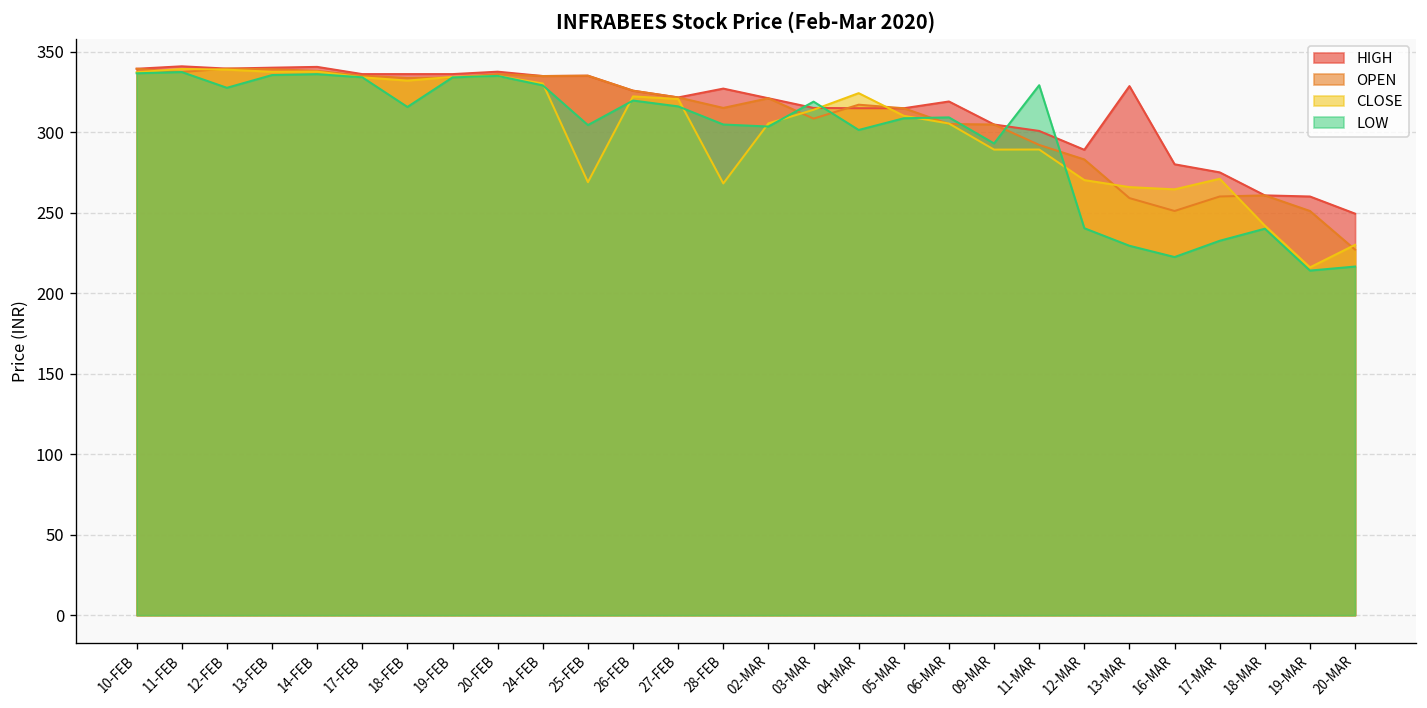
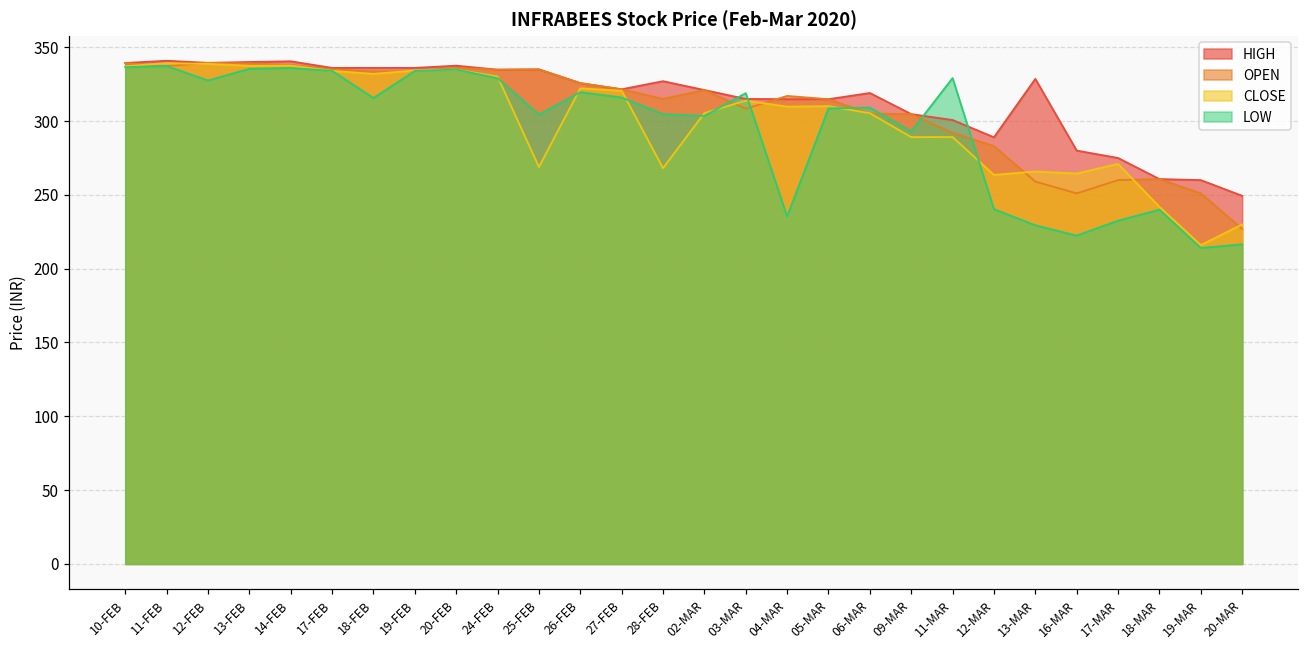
CLOSE, 04-MAR: 324 -> 310
LOW, 04-MAR: 301 -> 235
CLOSE, 12-MAR: 270 -> 264
